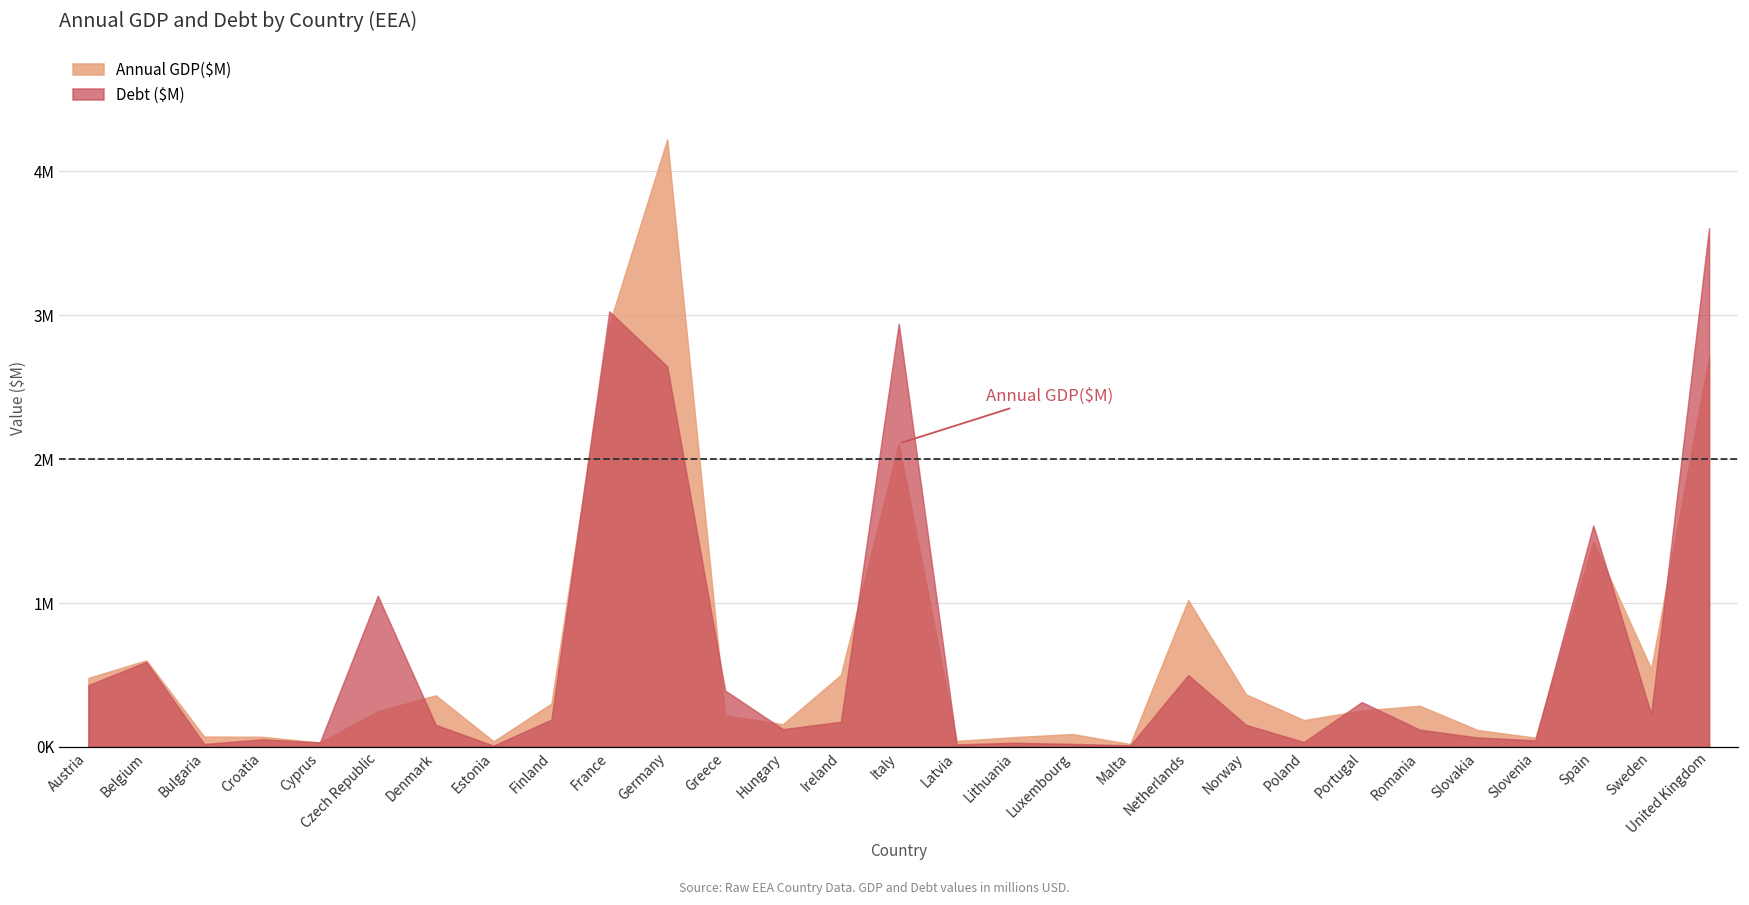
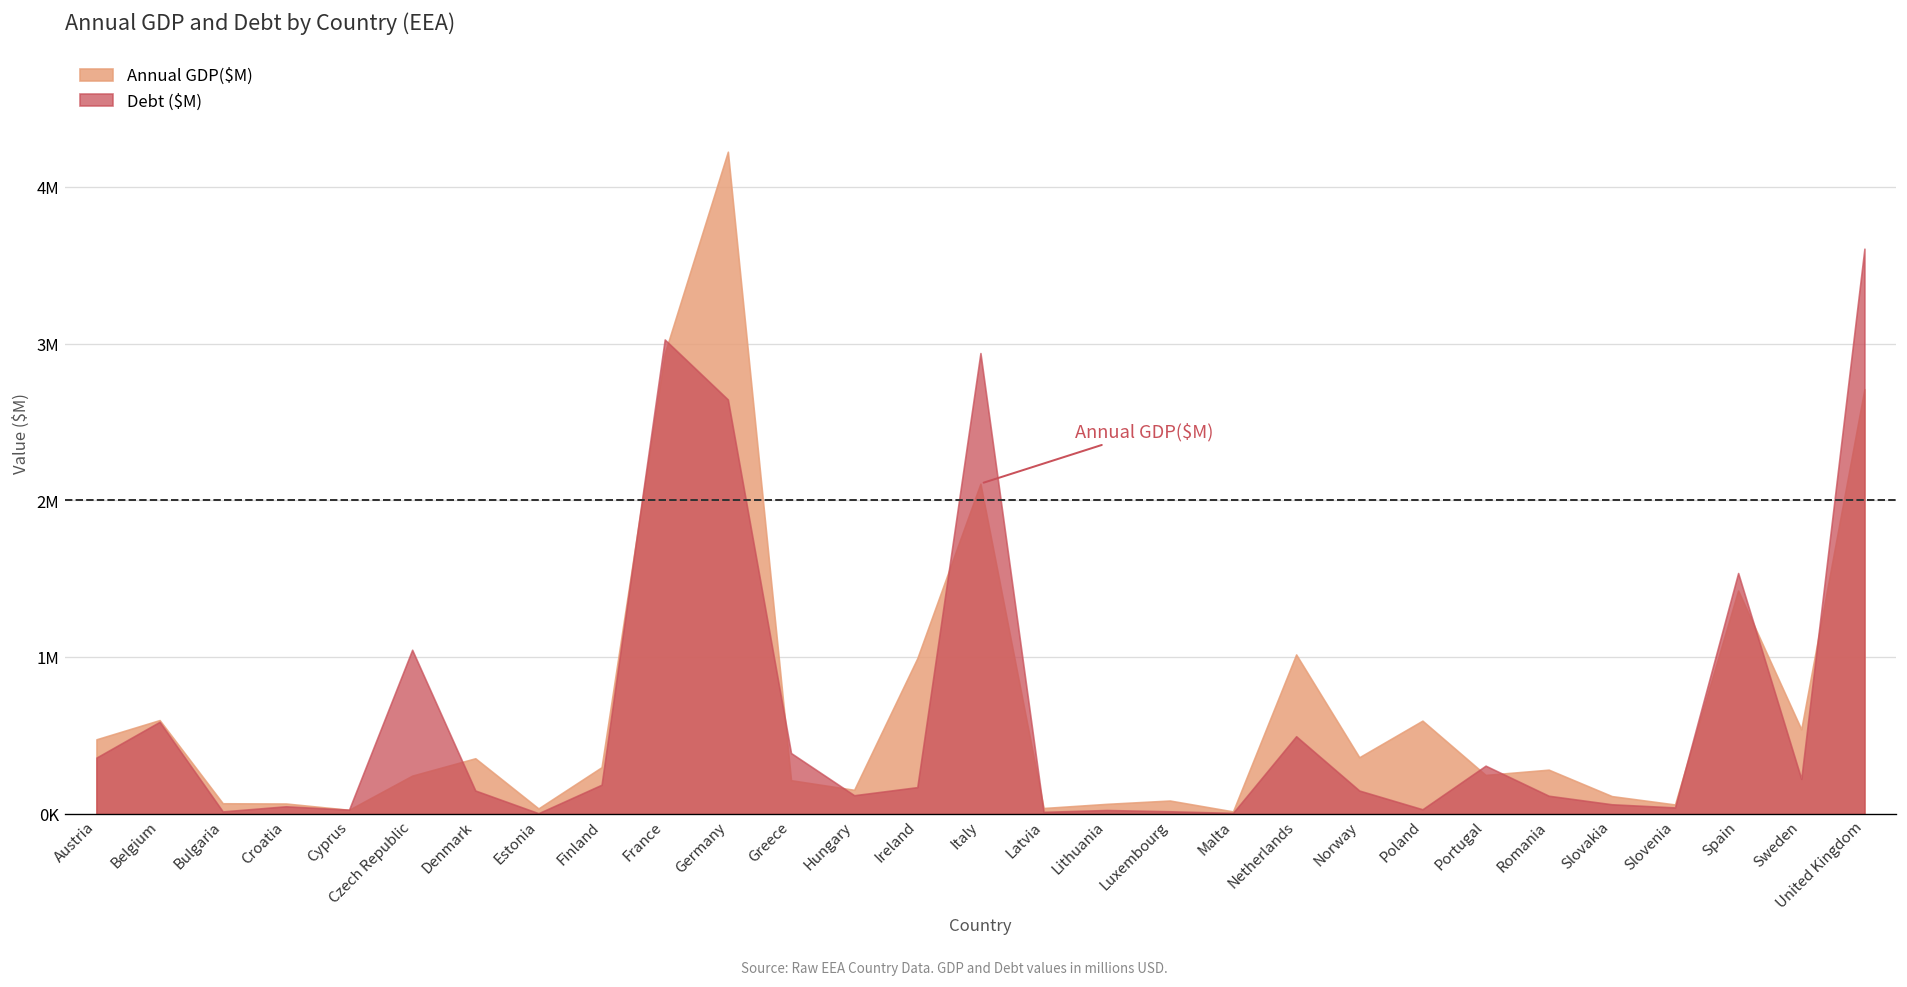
Debt ($M), Austria: 430000 -> 360000
Annual GDP($M), Ireland: 500000 -> 990000
Annual GDP($M), Poland: 180000 -> 600000
